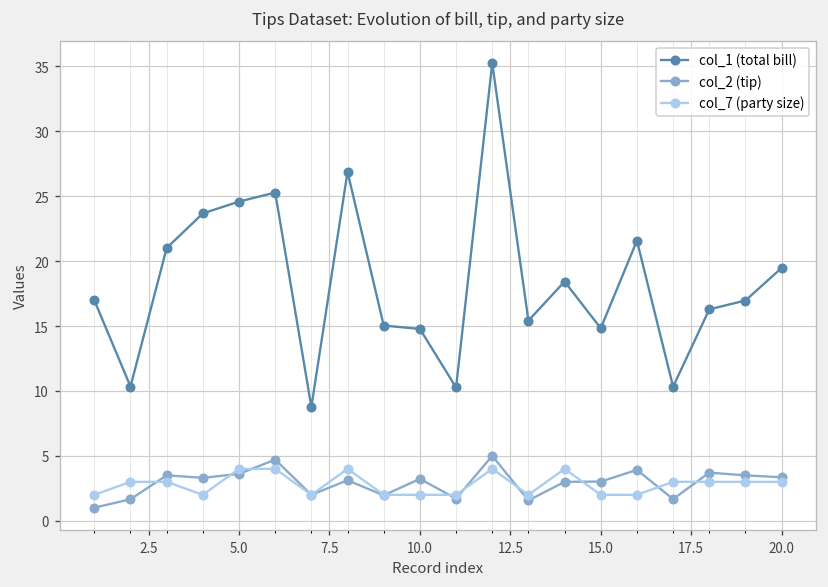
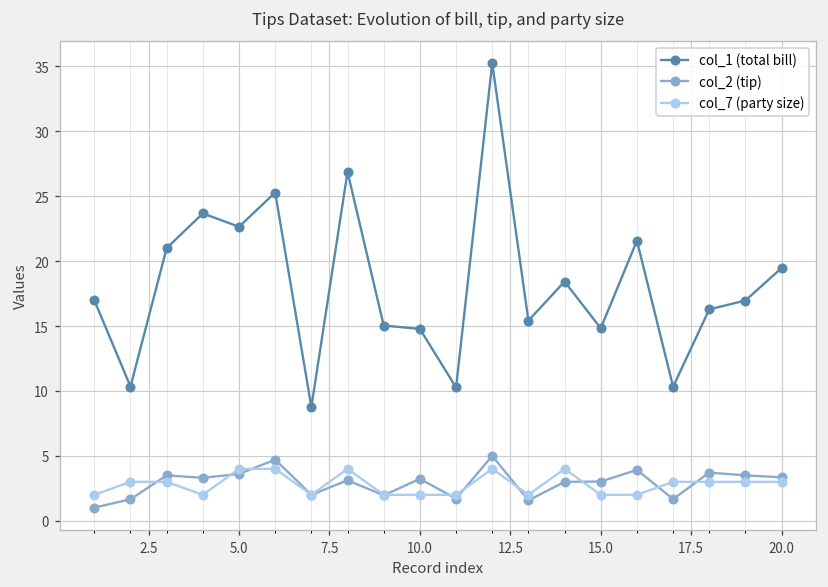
col_1 (total bill), 5.0: 24.6 -> 22.7
